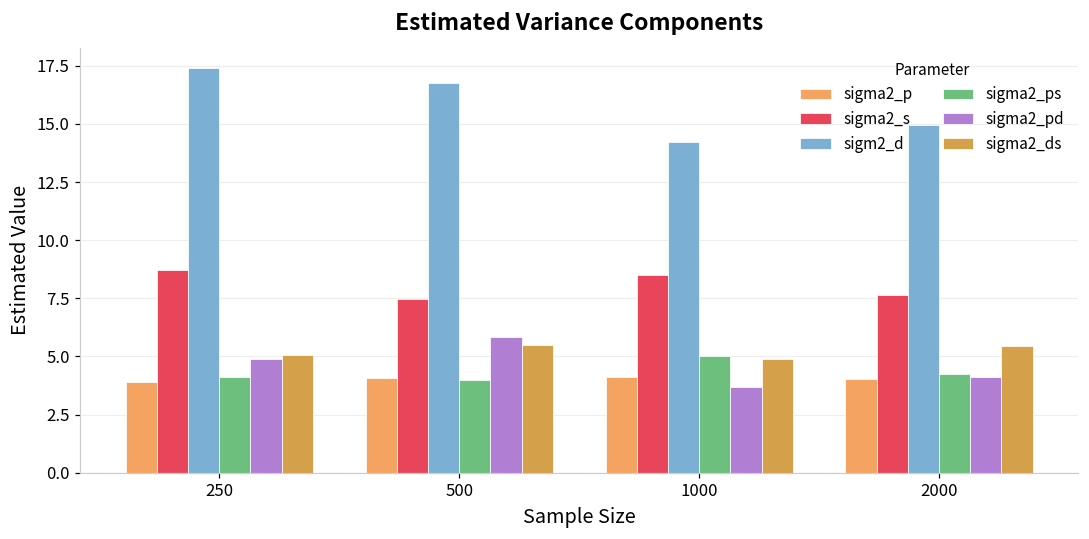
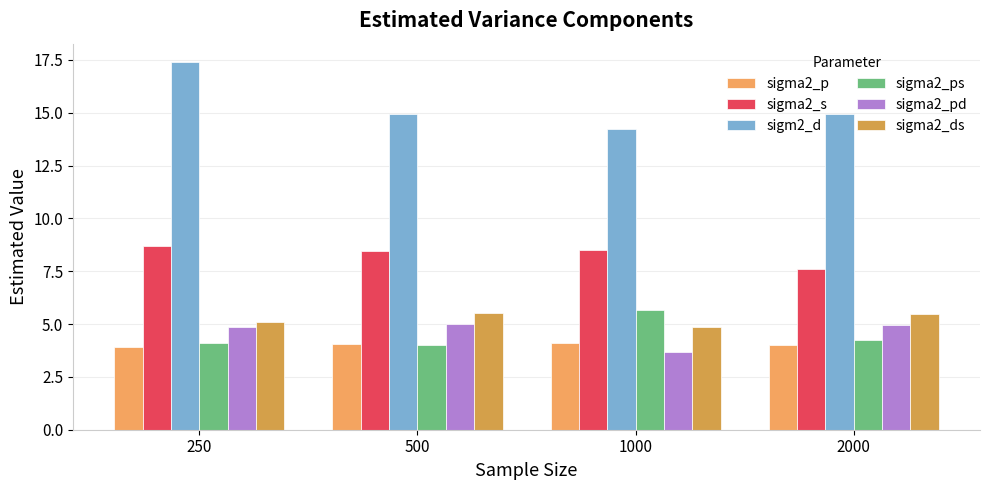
sigma2_s, 500: 7.5 -> 8.5
sigm2_d, 500: 16.8 -> 14.9
sigma2_pd, 500: 5.8 -> 5.0
sigma2_ps, 1000: 5.0 -> 5.7
sigma2_pd, 2000: 4.1 -> 5.0
